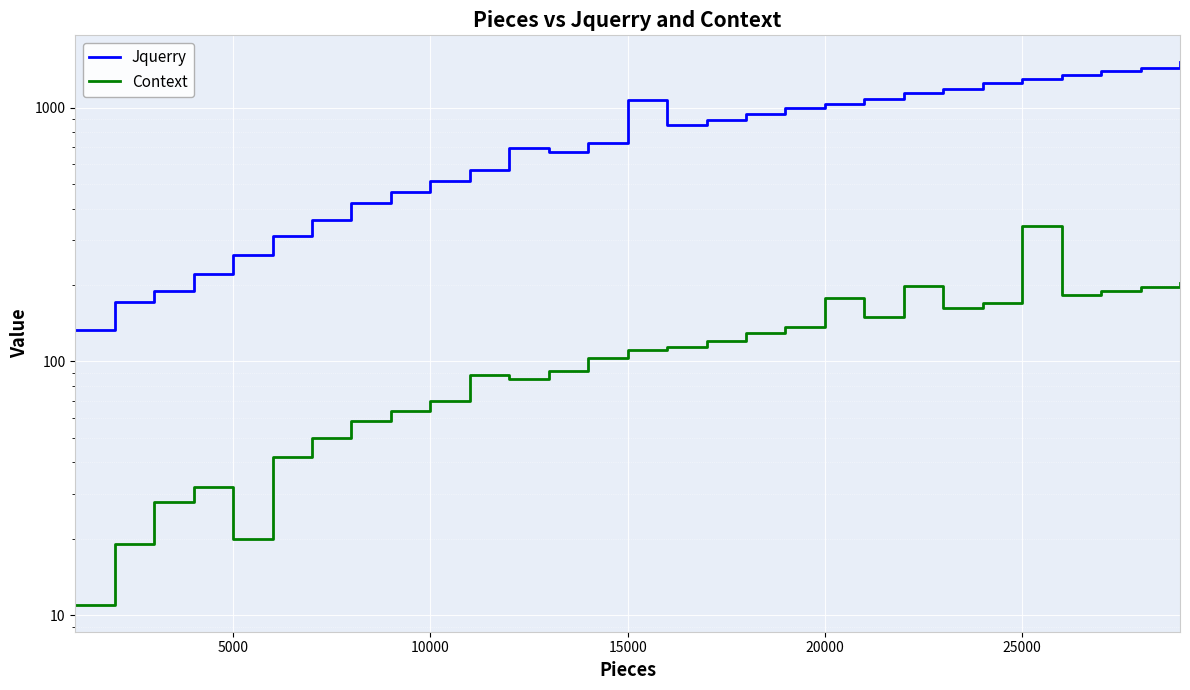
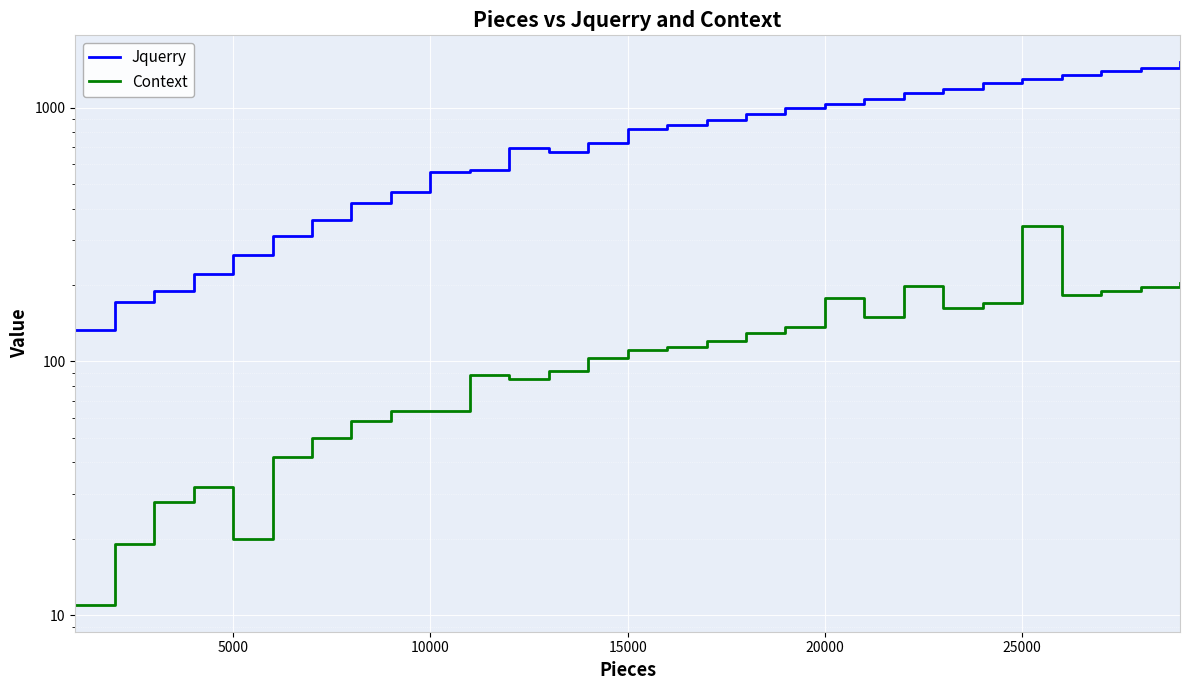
Jquerry, 10000: 510 -> 560
Context, 10000: 70 -> 64
Jquerry, 15000: 1070 -> 830
